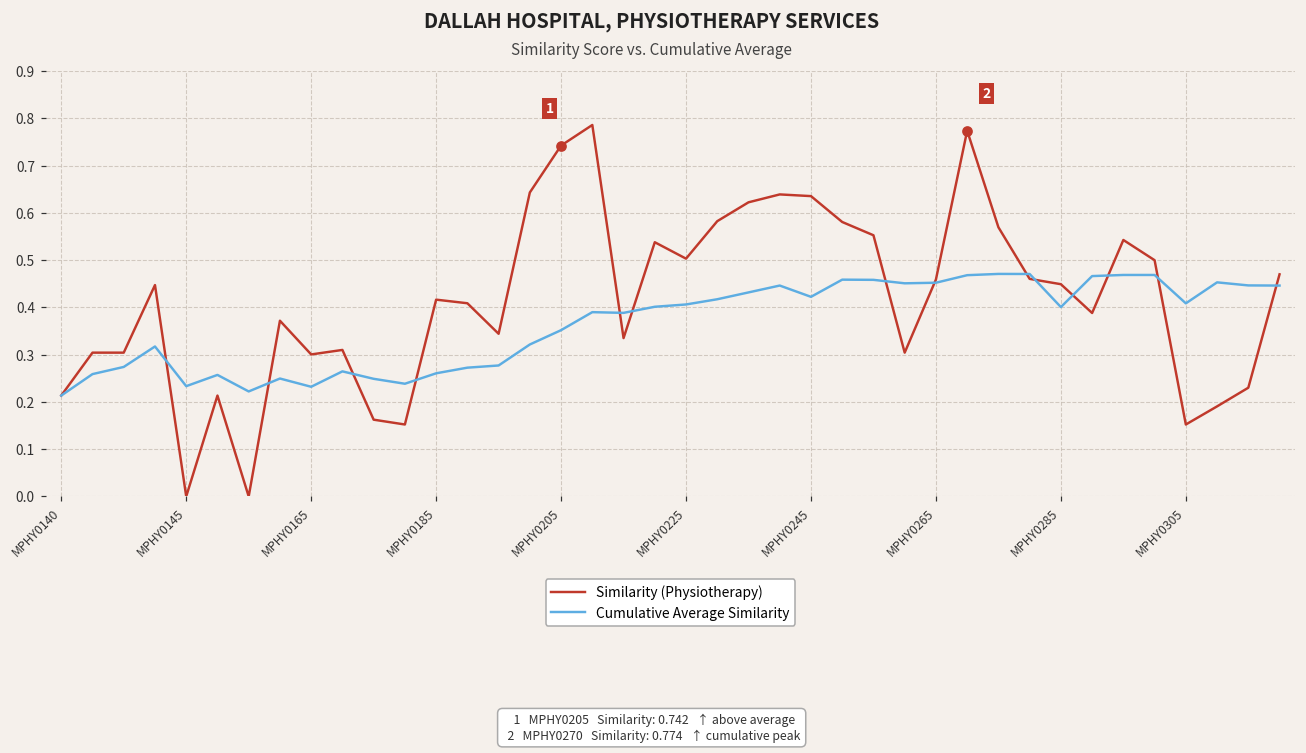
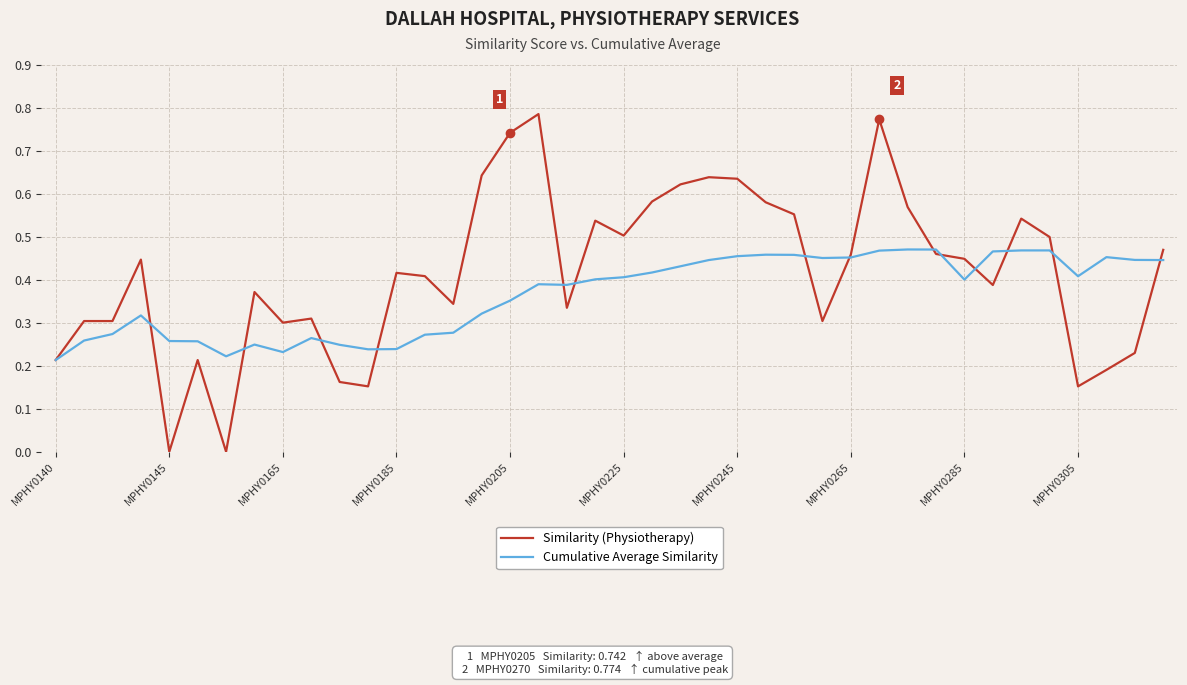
Cumulative Average Similarity, MPHY0145: 0.23 -> 0.26
Cumulative Average Similarity, MPHY0185: 0.26 -> 0.24
Cumulative Average Similarity, MPHY0245: 0.42 -> 0.46
